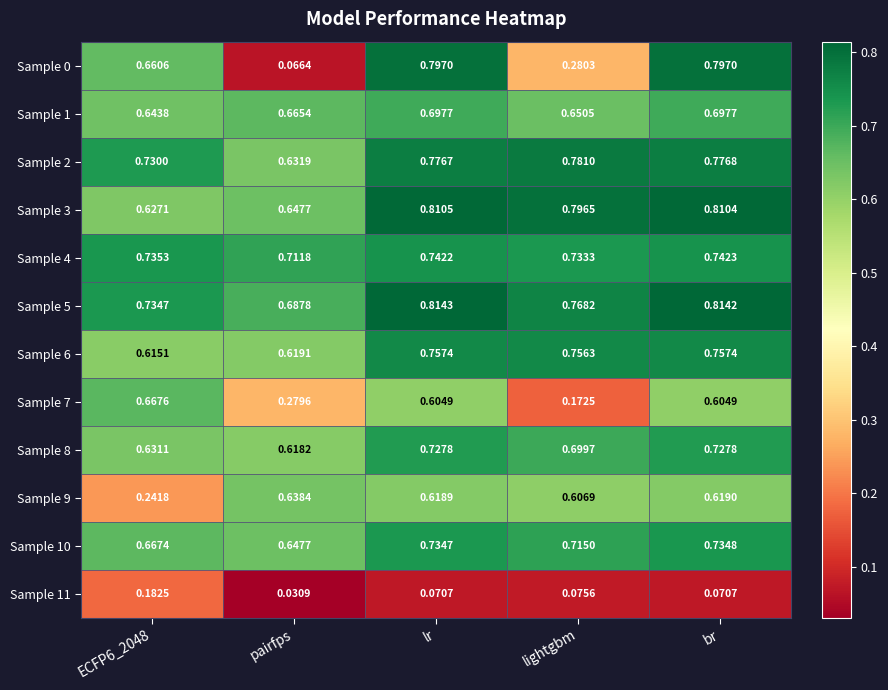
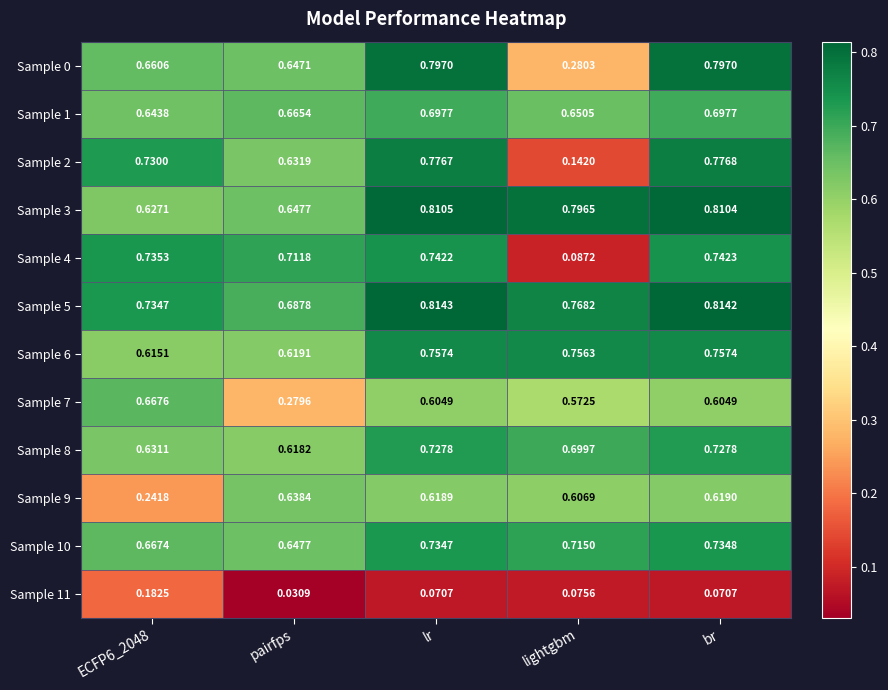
Sample 0, pairfps: 0.0664 -> 0.6471
Sample 2, lightgbm: 0.7810 -> 0.1420
Sample 4, lightgbm: 0.7333 -> 0.0872
Sample 7, lightgbm: 0.1725 -> 0.5725
